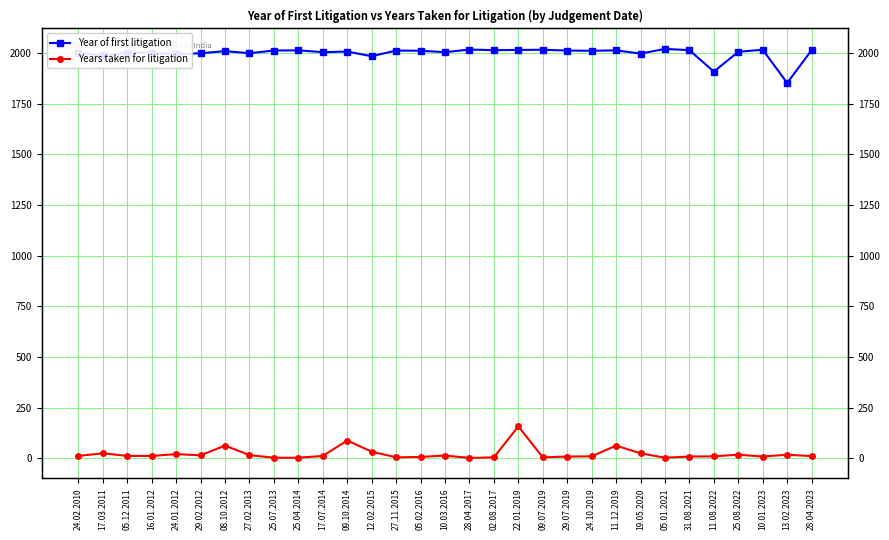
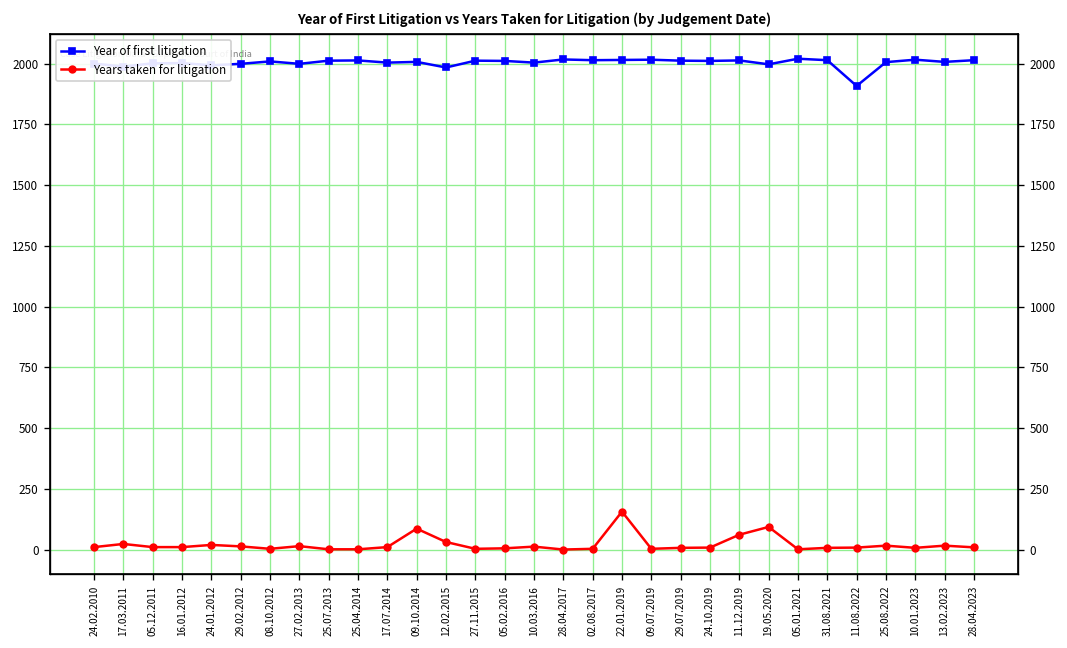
Years taken for litigation, 08.10.2012: 60 -> 0
Years taken for litigation, 19.05.2020: 20 -> 90
Year of first litigation, 13.02.2023: 1850 -> 2010
